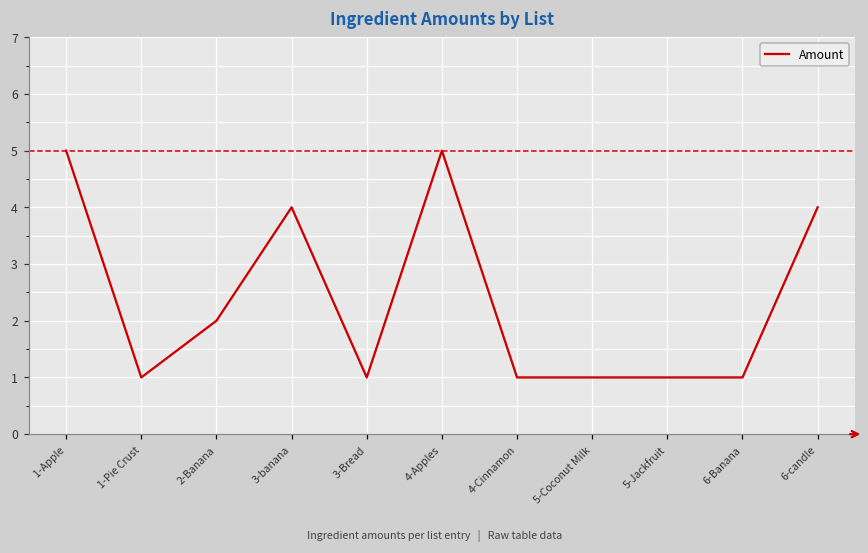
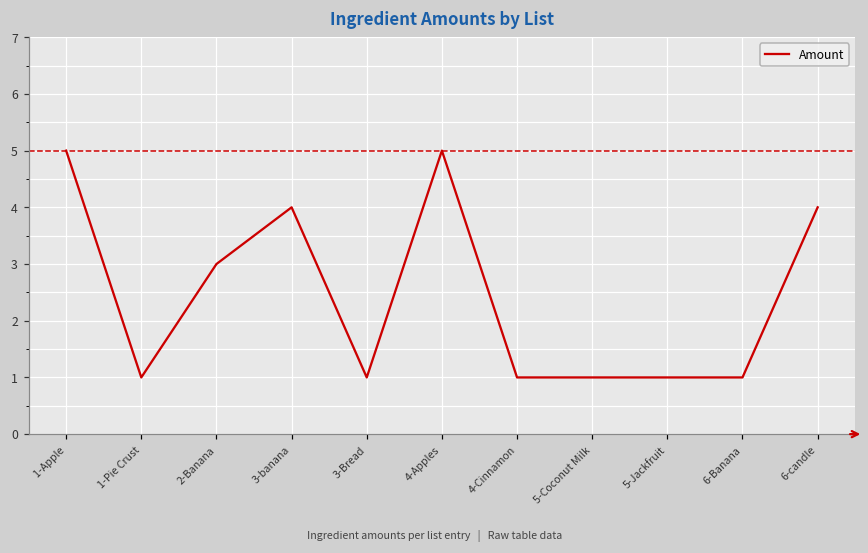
2-Banana: 2 -> 3
